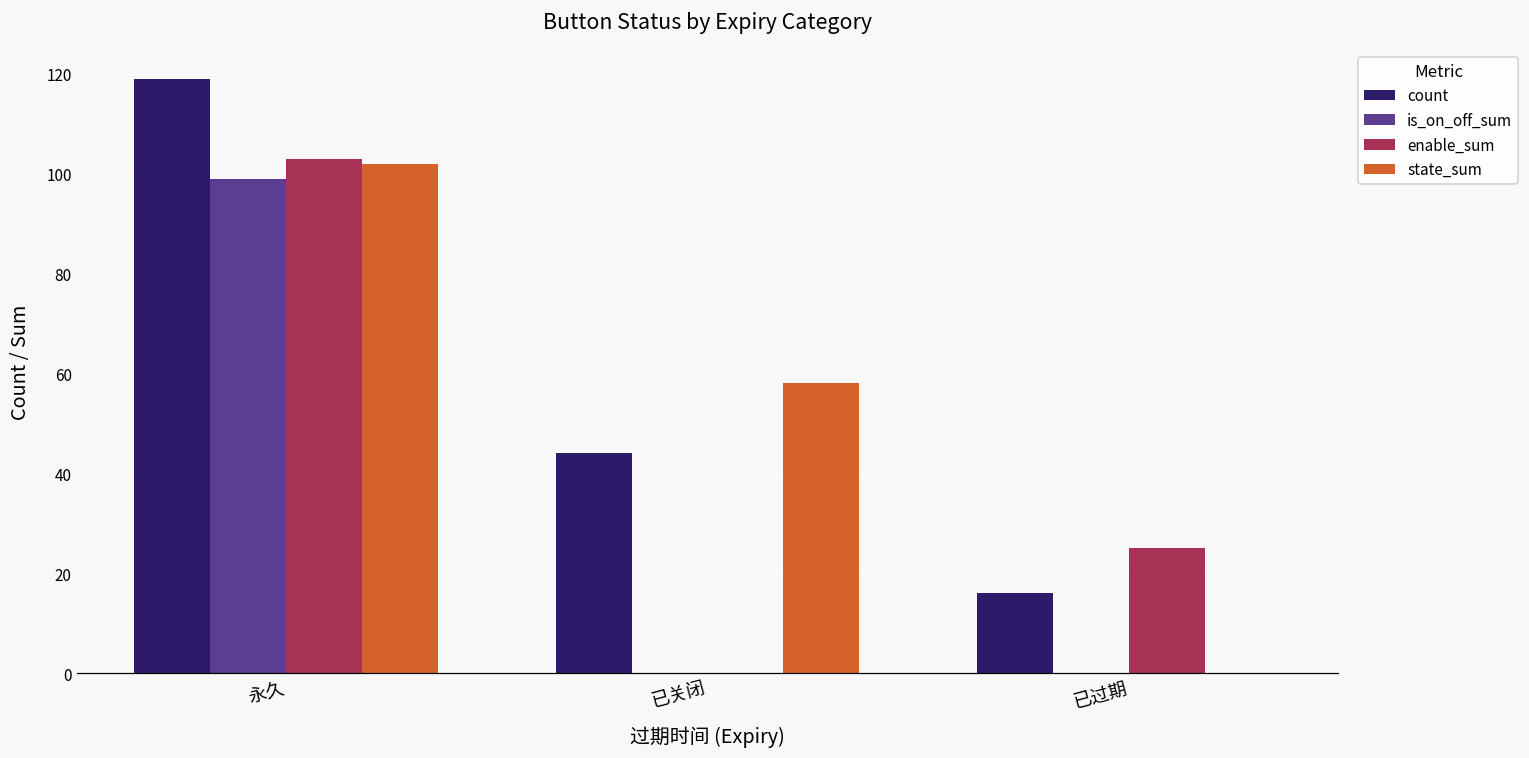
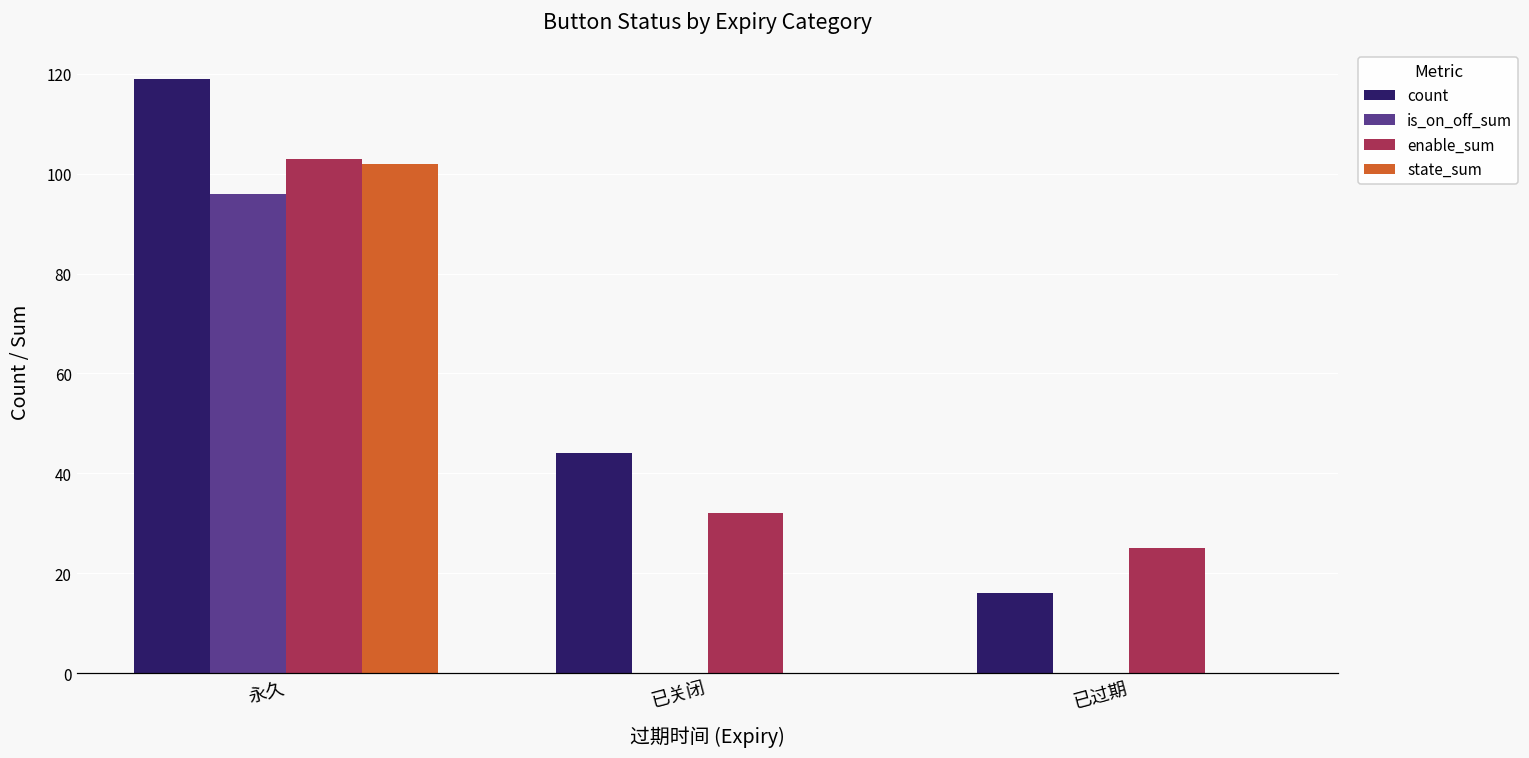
is_on_off_sum, 永久: 99 -> 96
enable_sum, 已关闭: 0 -> 32
state_sum, 已关闭: 58 -> 0
